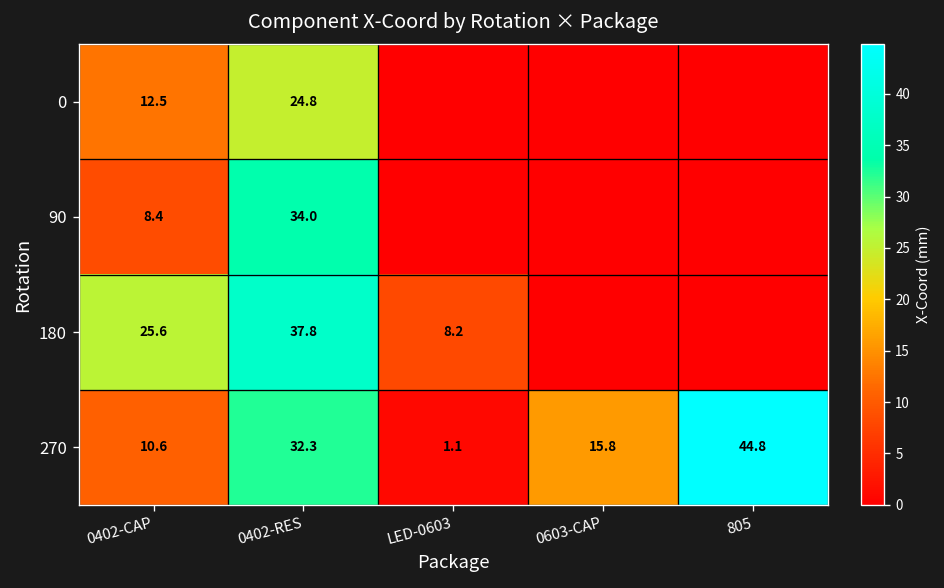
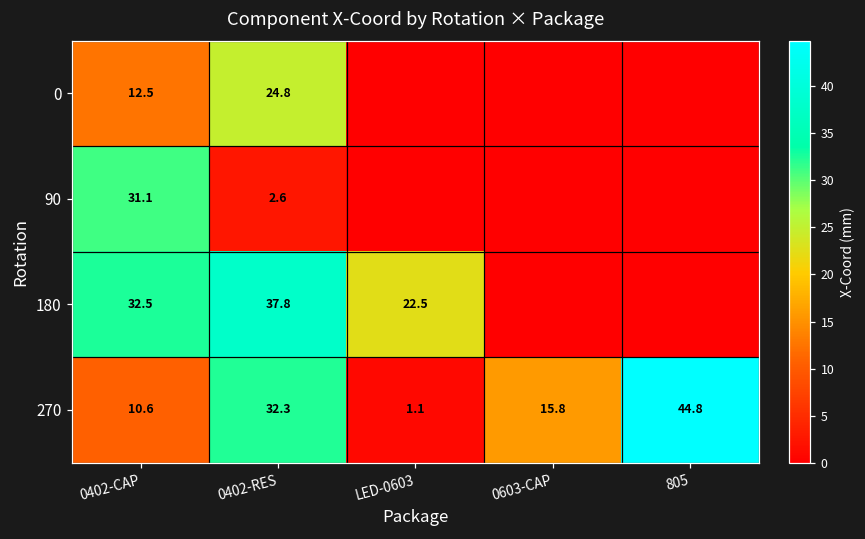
90, 0402-CAP: 8.4 -> 31.1
90, 0402-RES: 34.0 -> 2.6
180, 0402-CAP: 25.6 -> 32.5
180, LED-0603: 8.2 -> 22.5
